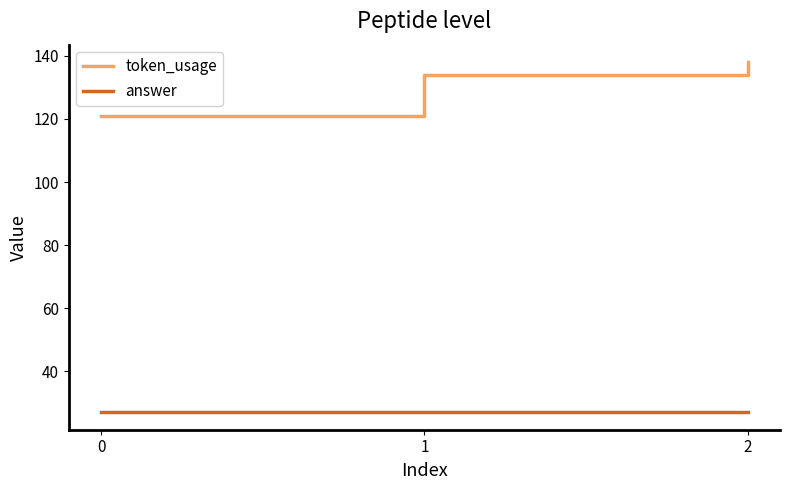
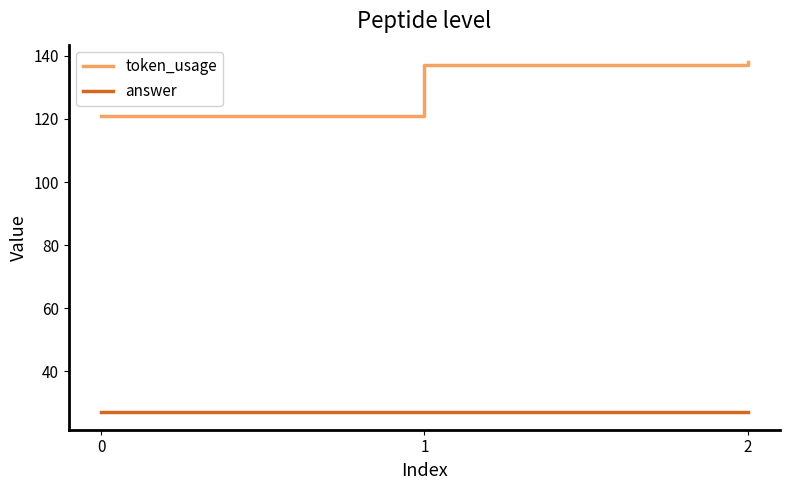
token_usage, 1: 134 -> 137
